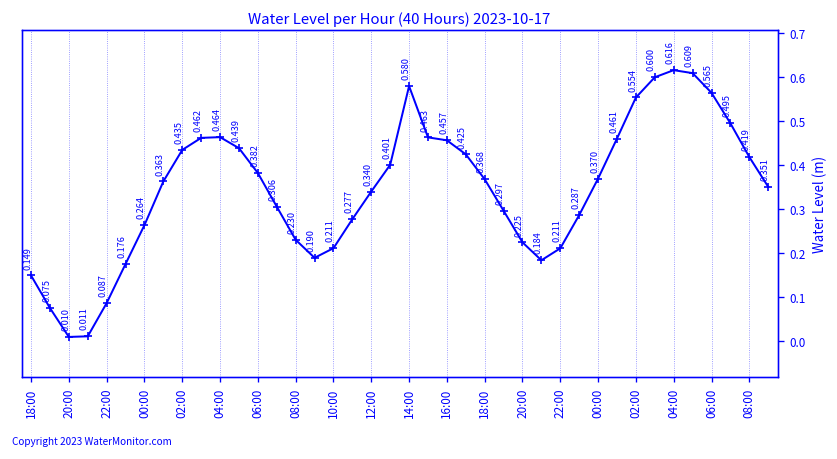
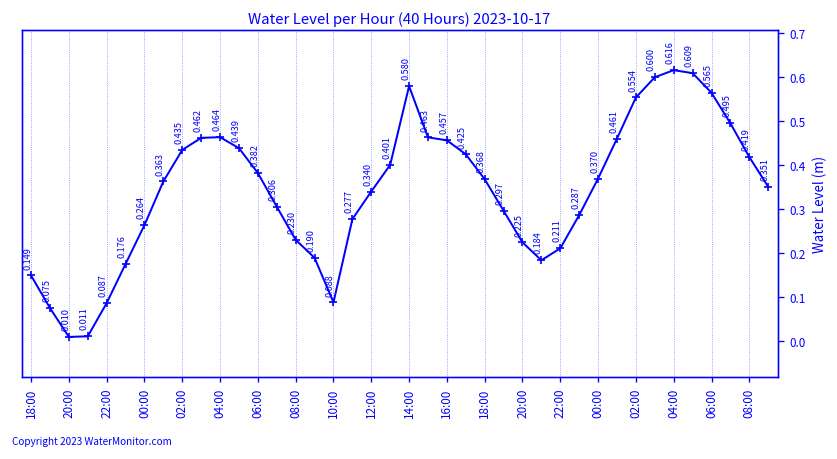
10:00: 0.211 -> 0.088
